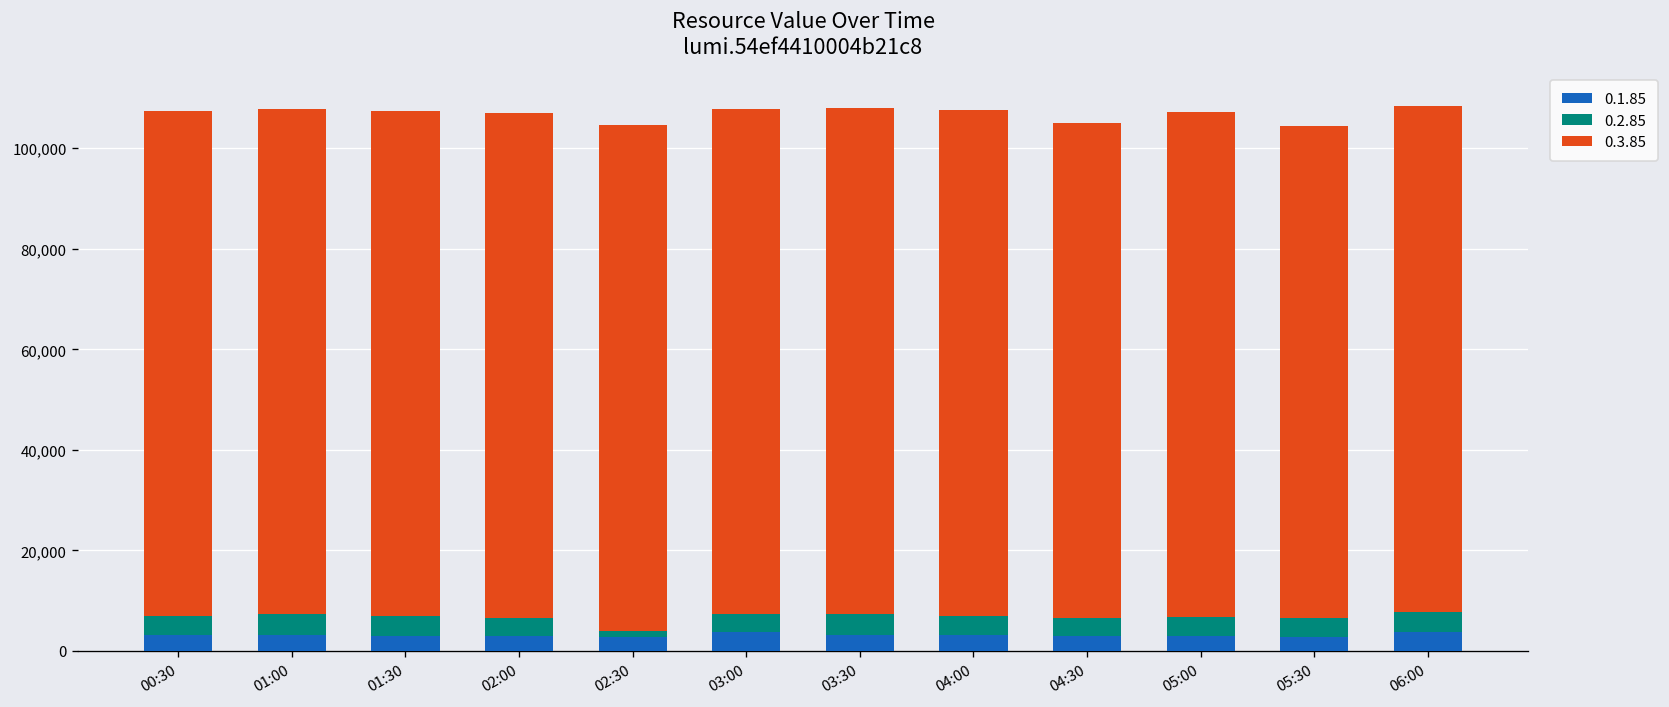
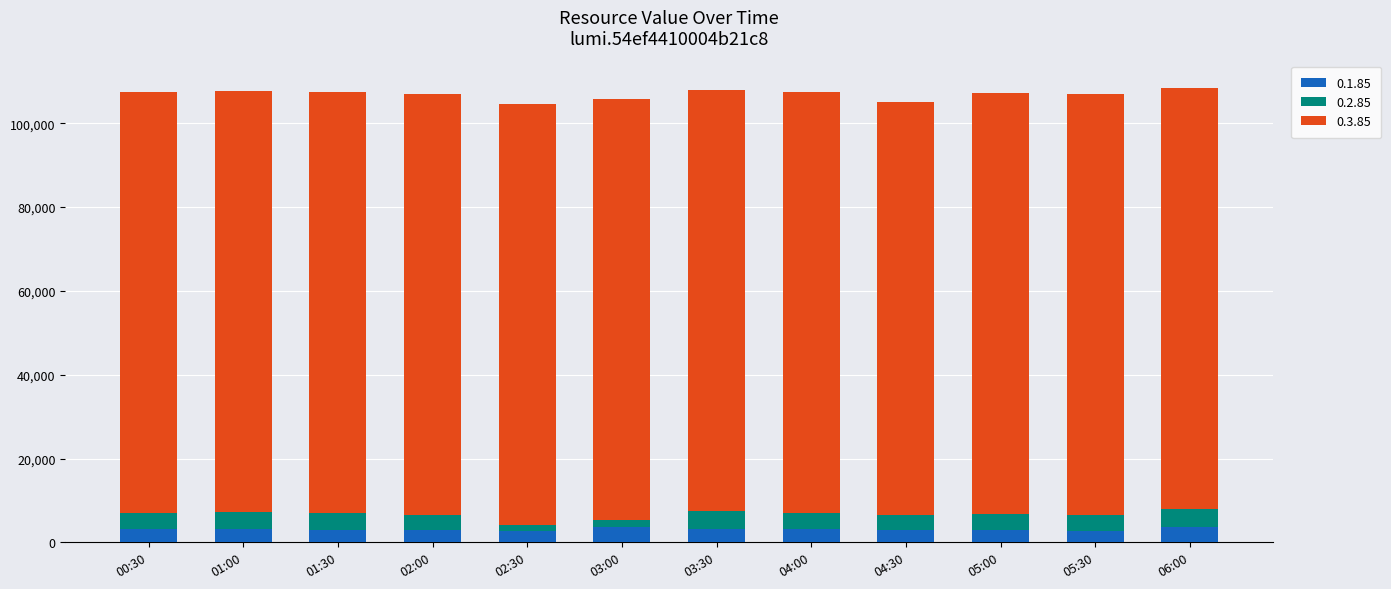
0.2.85, 03:00: 4,000 -> 2,000
0.3.85, 05:30: 98,000 -> 100,000
